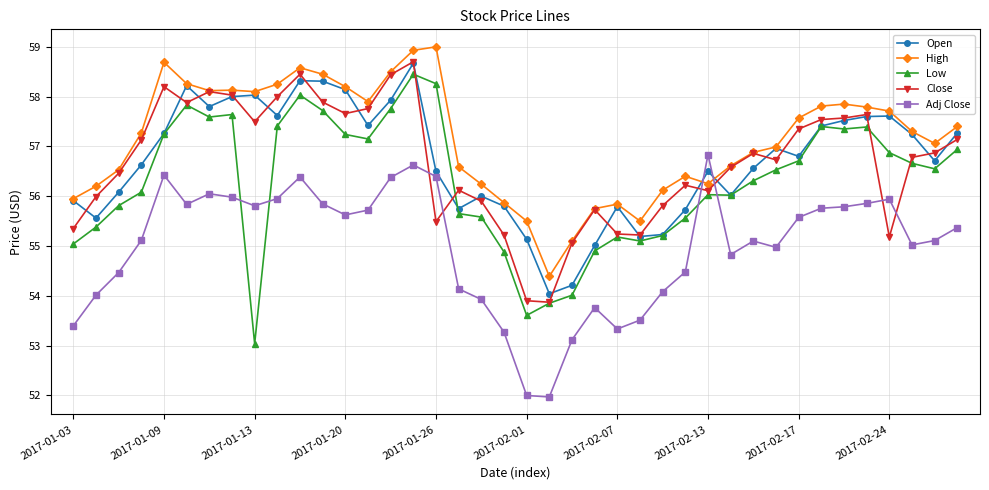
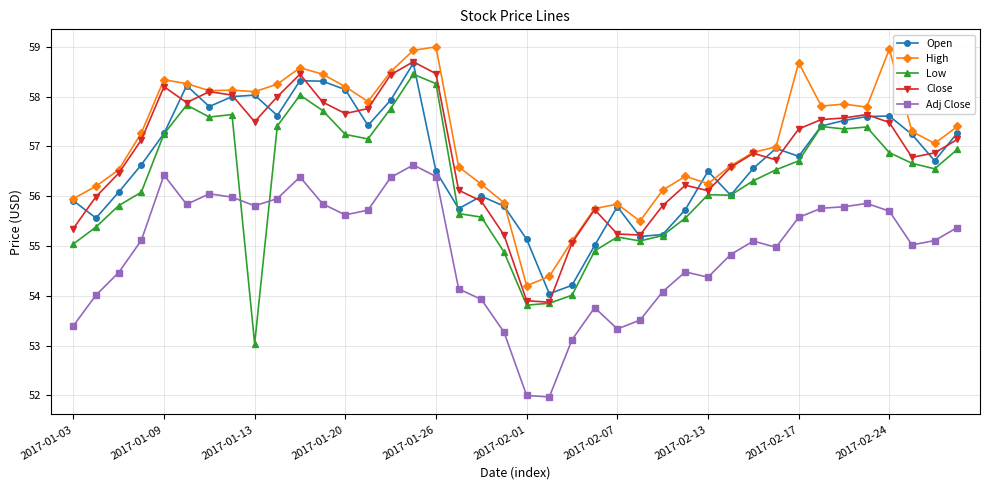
High, 2017-01-09: 58.7 -> 58.3
Close, 2017-01-26: 55.5 -> 58.5
High, 2017-02-01: 55.5 -> 54.2
Low, 2017-02-01: 53.6 -> 53.8
Adj Close, 2017-02-13: 56.8 -> 54.4
High, 2017-02-17: 57.6 -> 58.7
High, 2017-02-24: 57.7 -> 59.0
Close, 2017-02-24: 55.2 -> 57.5
Adj Close, 2017-02-24: 55.9 -> 55.7
